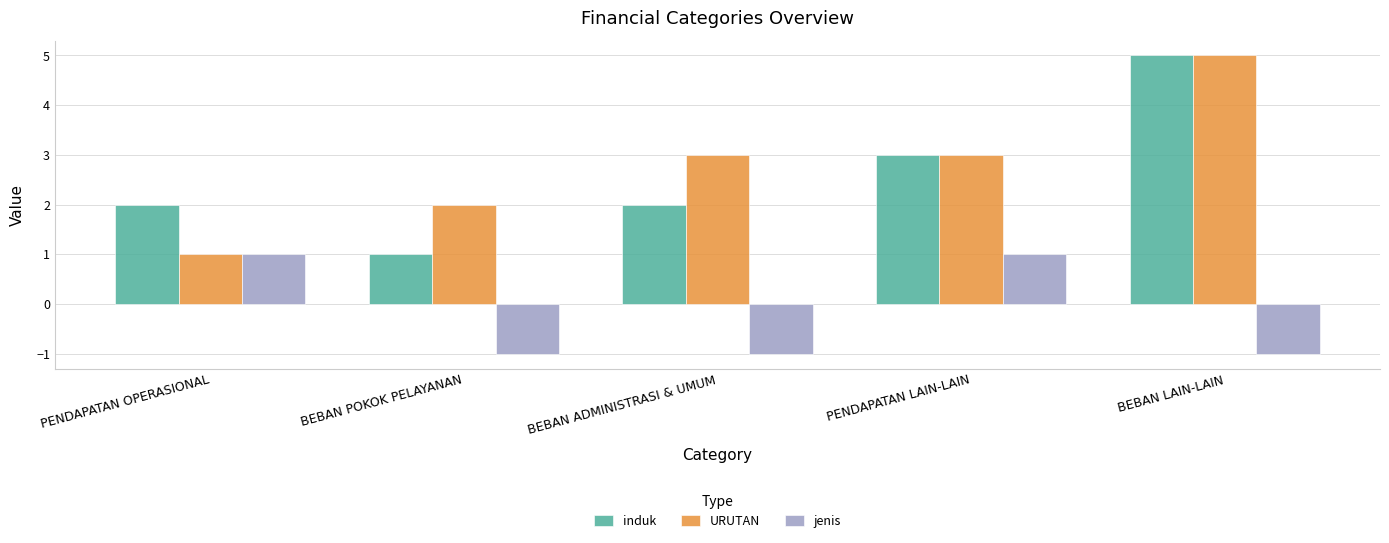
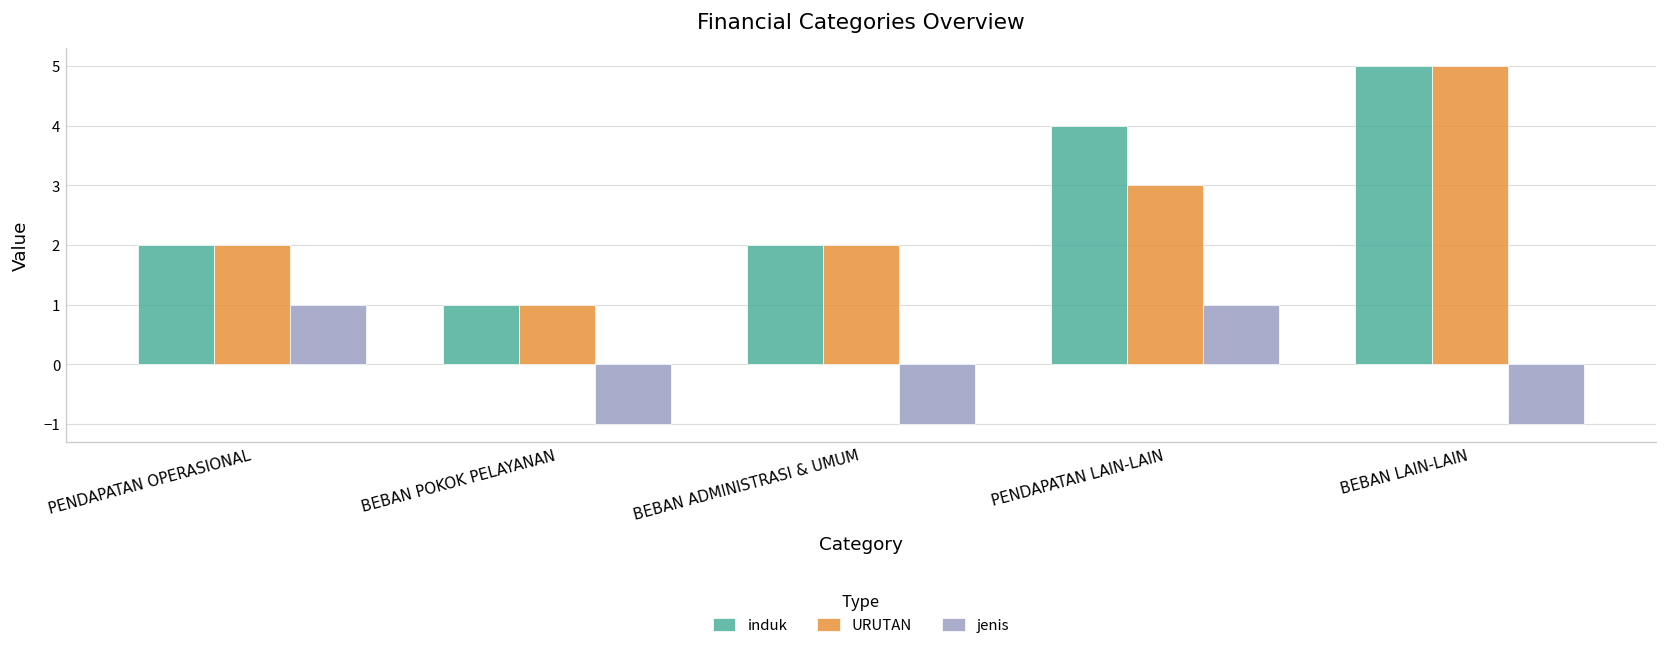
URUTAN, PENDAPATAN OPERASIONAL: 1 -> 2
URUTAN, BEBAN POKOK PELAYANAN: 2 -> 1
URUTAN, BEBAN ADMINISTRASI & UMUM: 3 -> 2
induk, PENDAPATAN LAIN-LAIN: 3 -> 4
